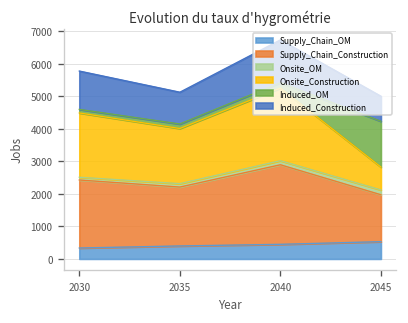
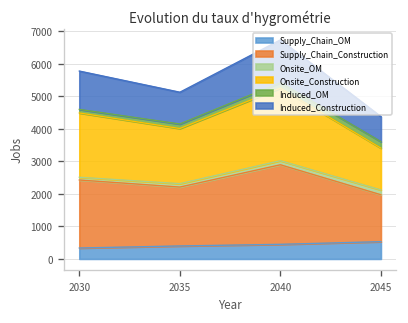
Onsite_Construction, 2045: 700 -> 1300
Induced_OM, 2045: 1400 -> 200
